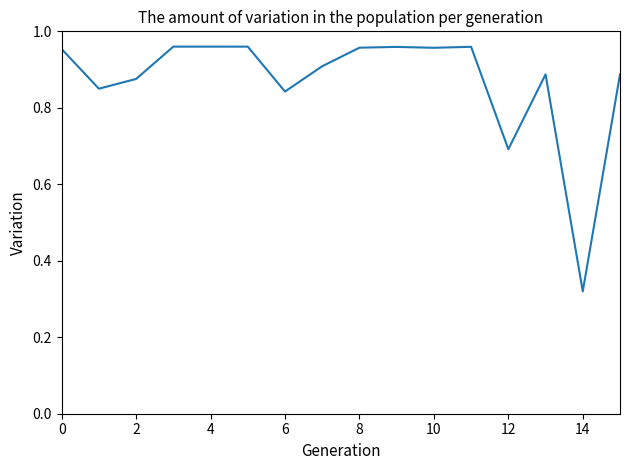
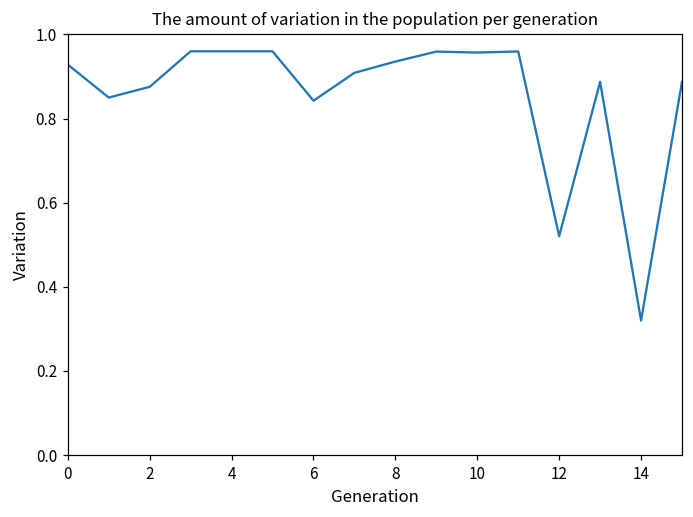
0: 0.95 -> 0.93
8: 0.96 -> 0.94
12: 0.69 -> 0.52
